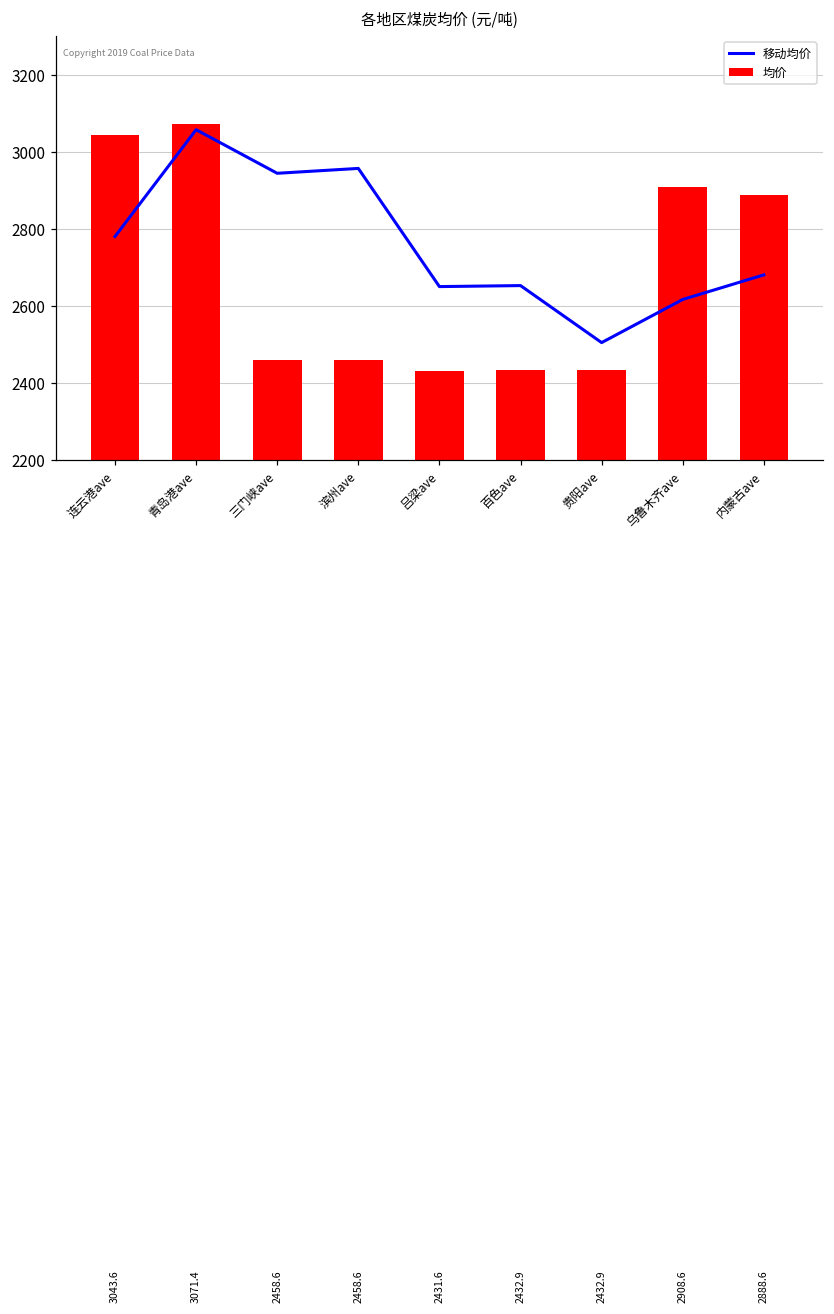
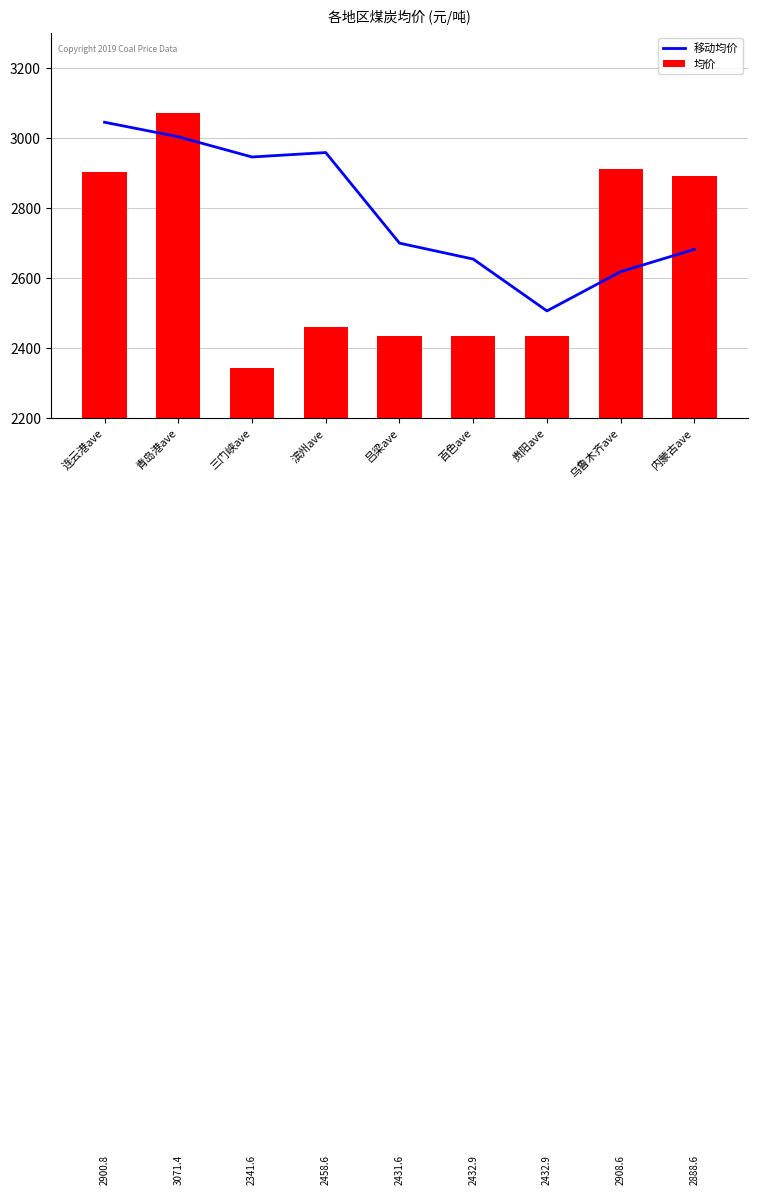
移动均价, 连云港ave: 2780 -> 3040
均价, 连云港ave: 3043.6 -> 2900.8
移动均价, 青岛港ave: 3060 -> 3000
均价, 三门峡ave: 2458.6 -> 2341.6
移动均价, 吕梁ave: 2650 -> 2700
